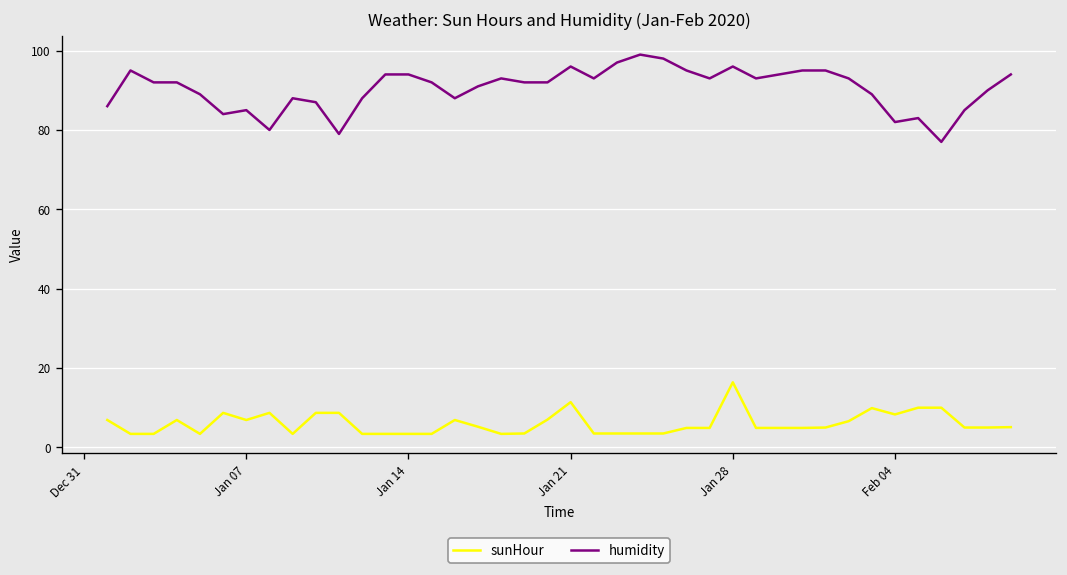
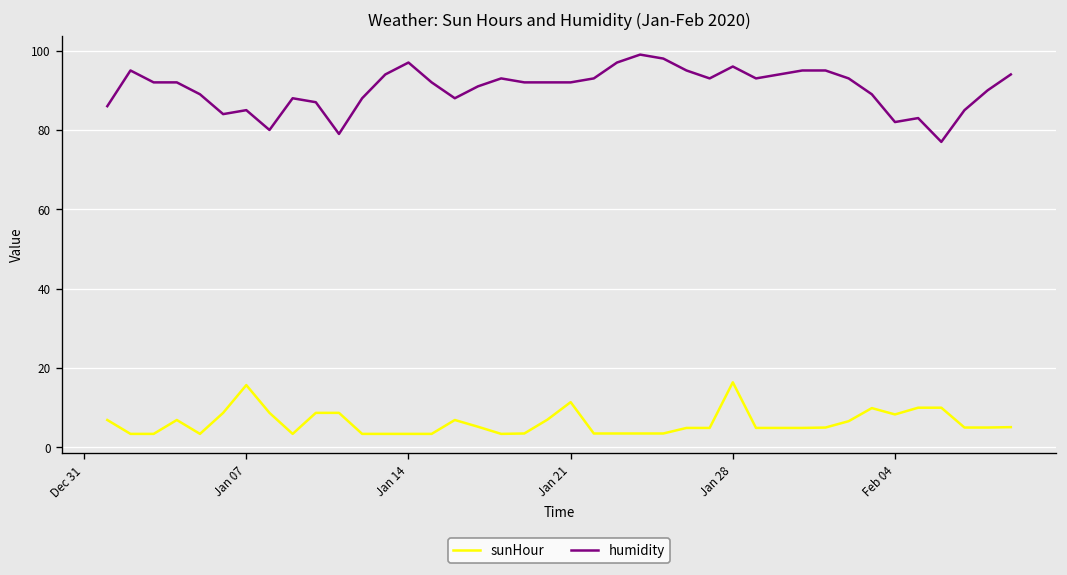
sunHour, Jan 07: 7 -> 16
humidity, Jan 14: 94 -> 97
humidity, Jan 21: 96 -> 92
